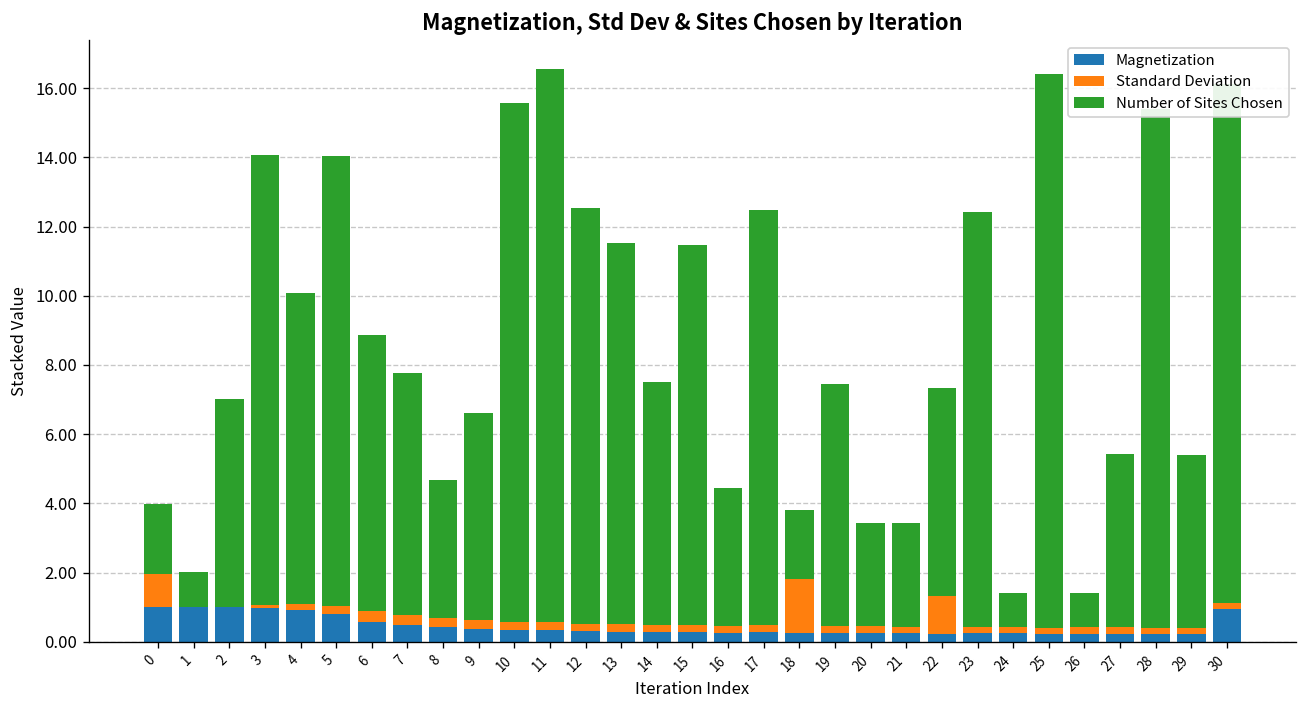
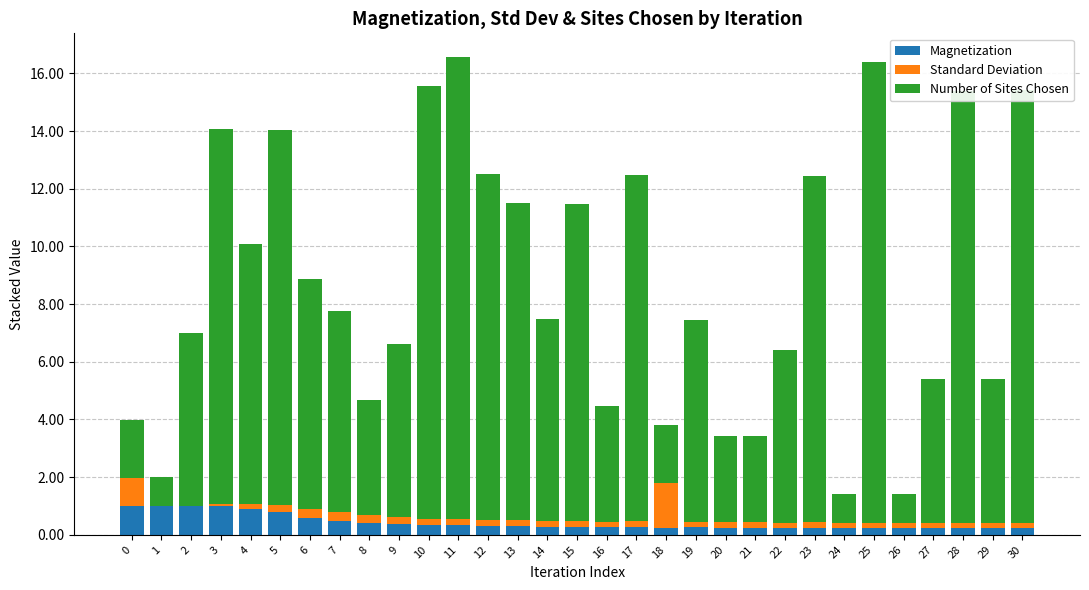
Standard Deviation, 22: 1.1 -> 0.2
Magnetization, 30: 0.9 -> 0.2
